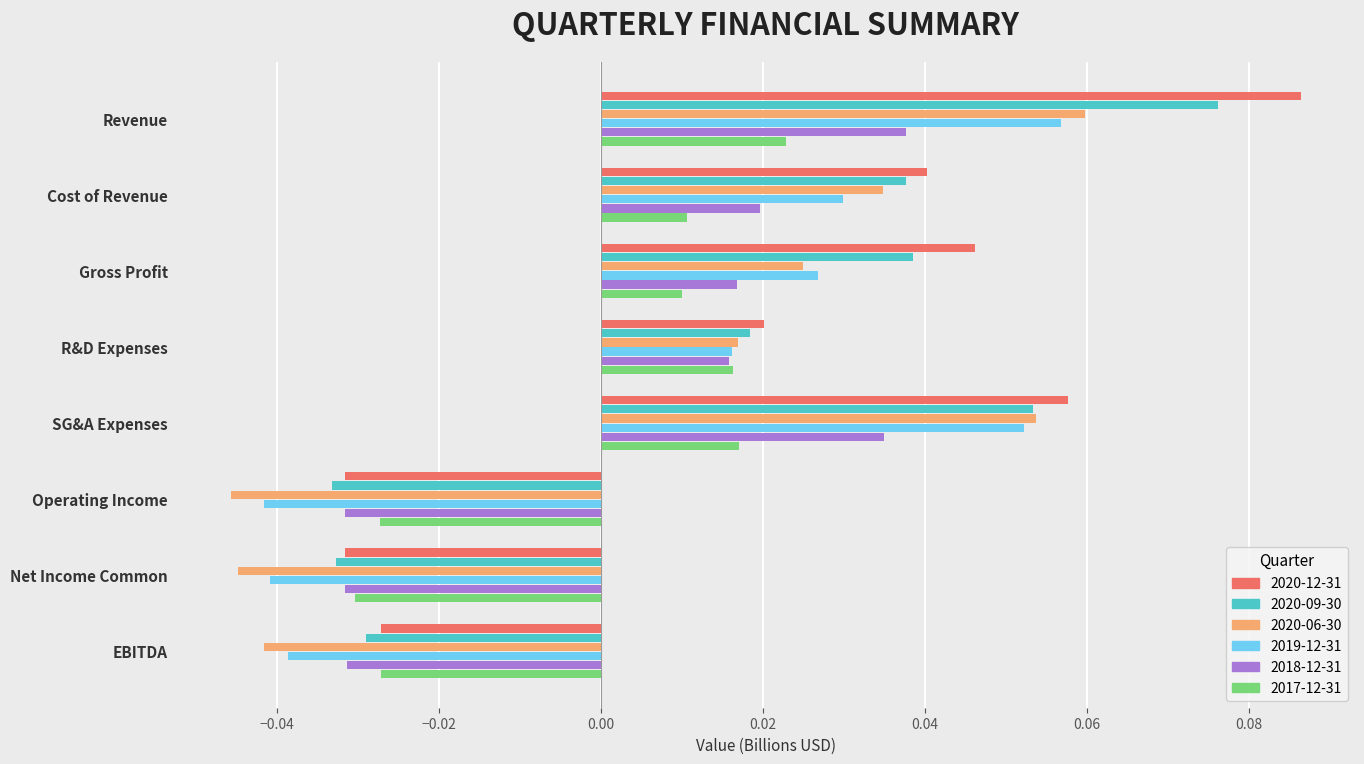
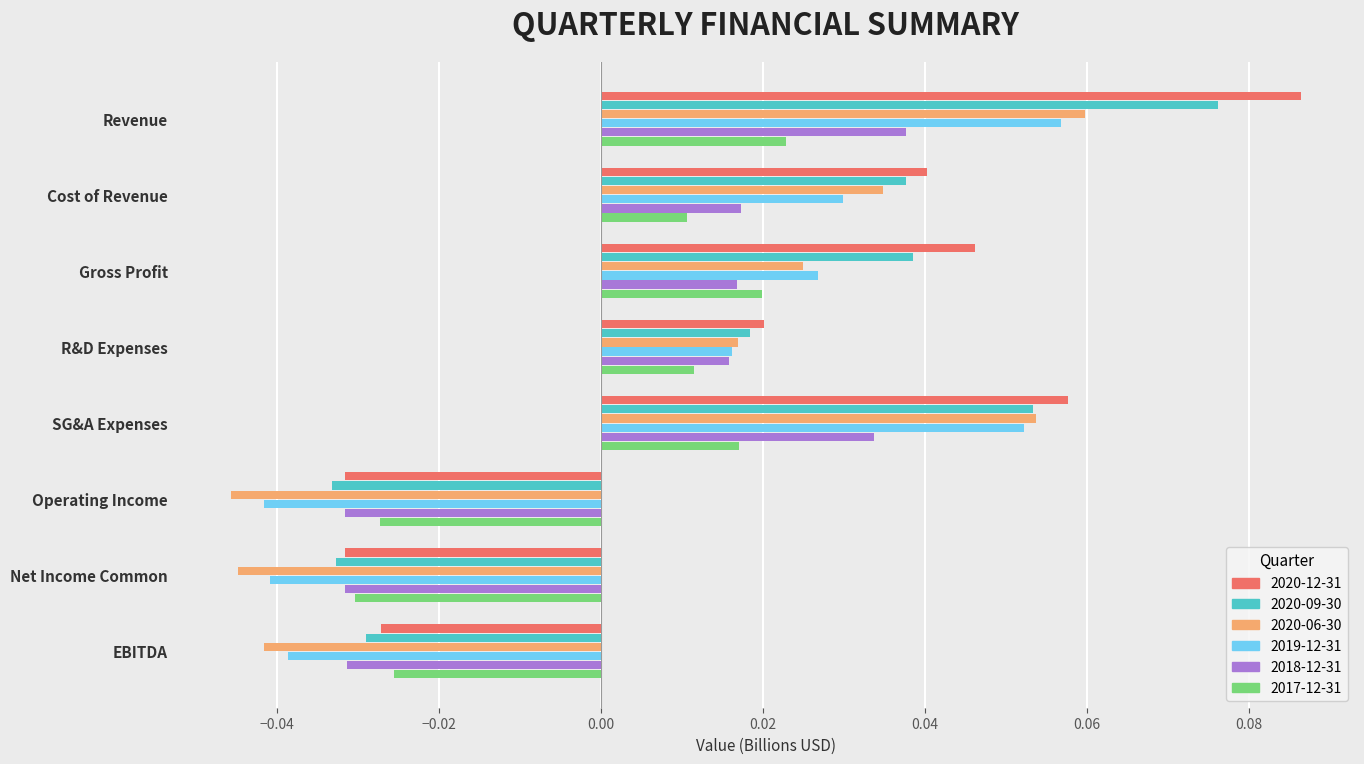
2018-12-31, Cost of Revenue: 0.020 -> 0.017
2017-12-31, Gross Profit: 0.010 -> 0.020
2017-12-31, R&D Expenses: 0.016 -> 0.011
2018-12-31, SG&A Expenses: 0.035 -> 0.034
2017-12-31, EBITDA: -0.027 -> -0.026
